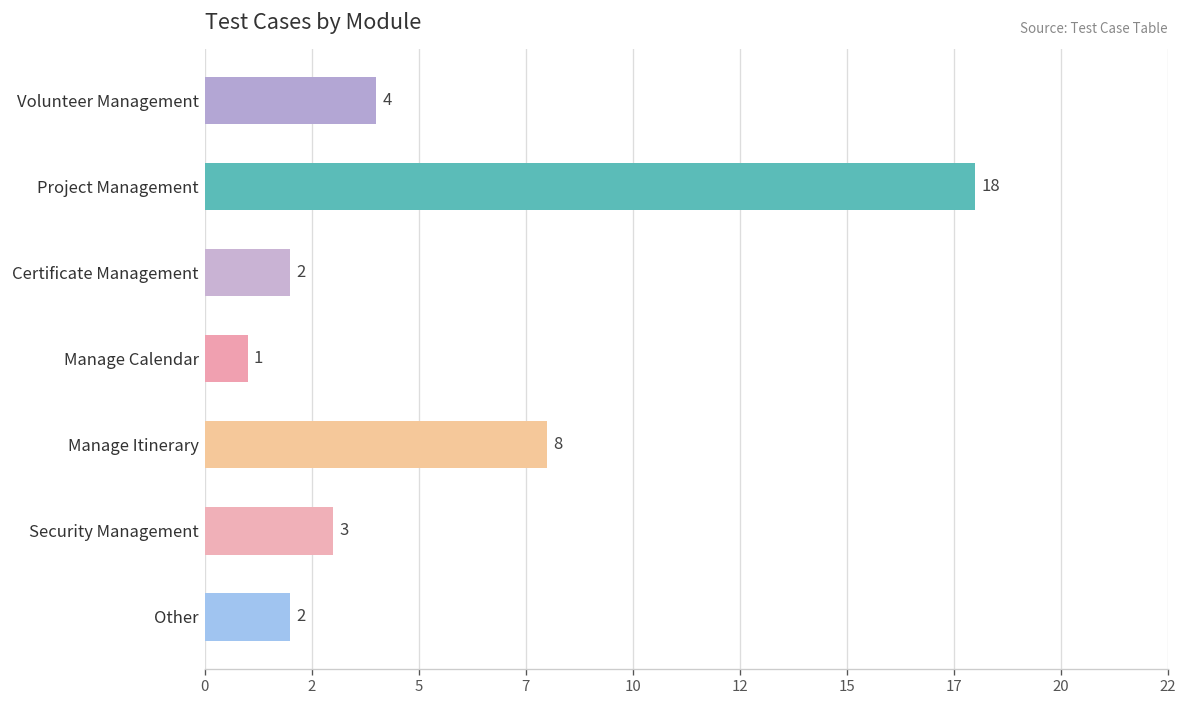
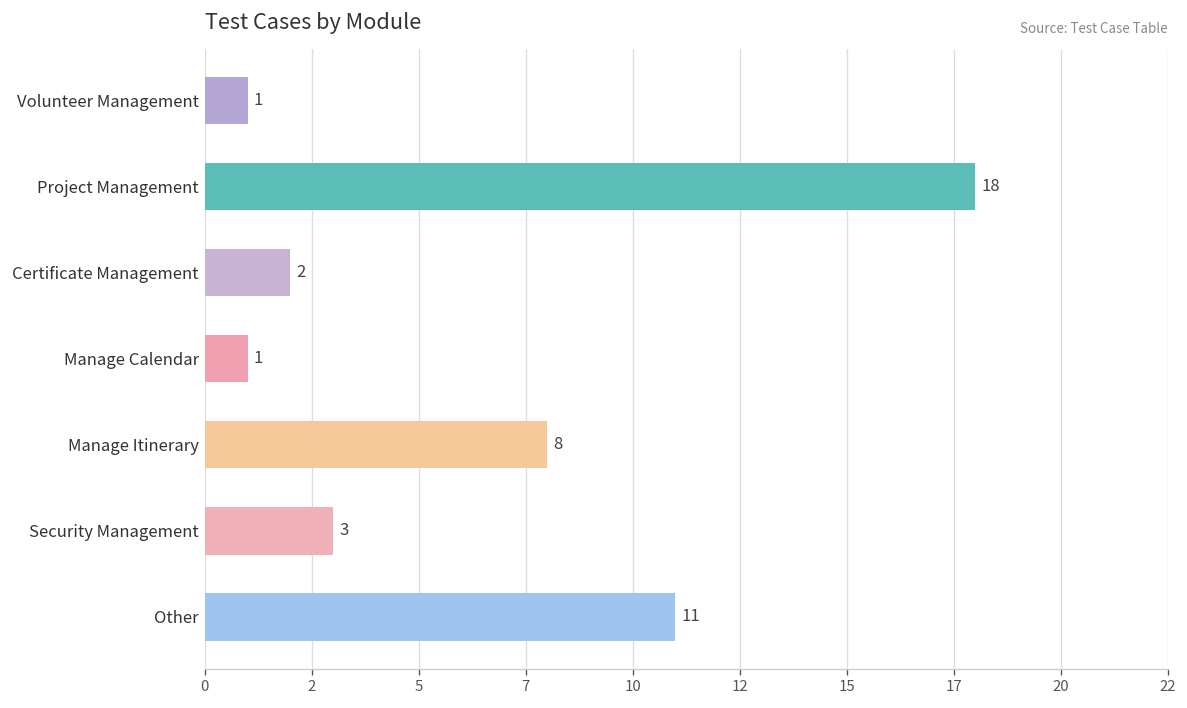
Volunteer Management: 4 -> 1
Other: 2 -> 11
